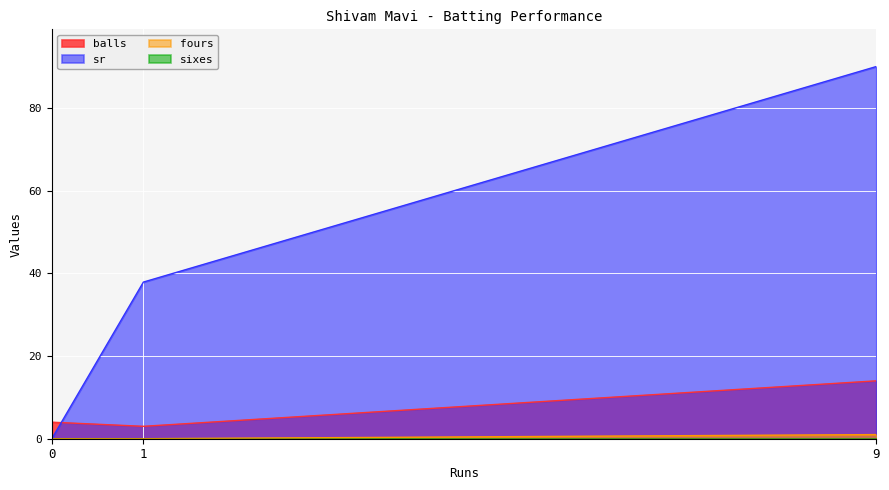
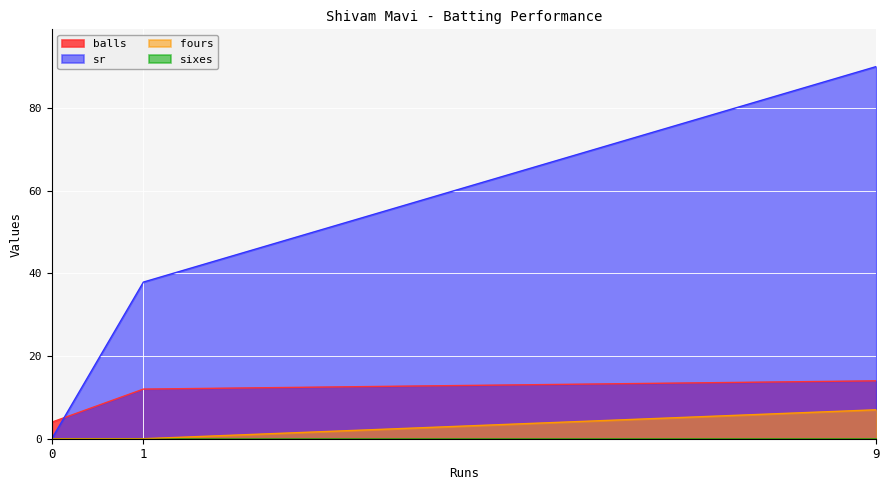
balls, 1: 3 -> 12
fours, 9: 1 -> 7
